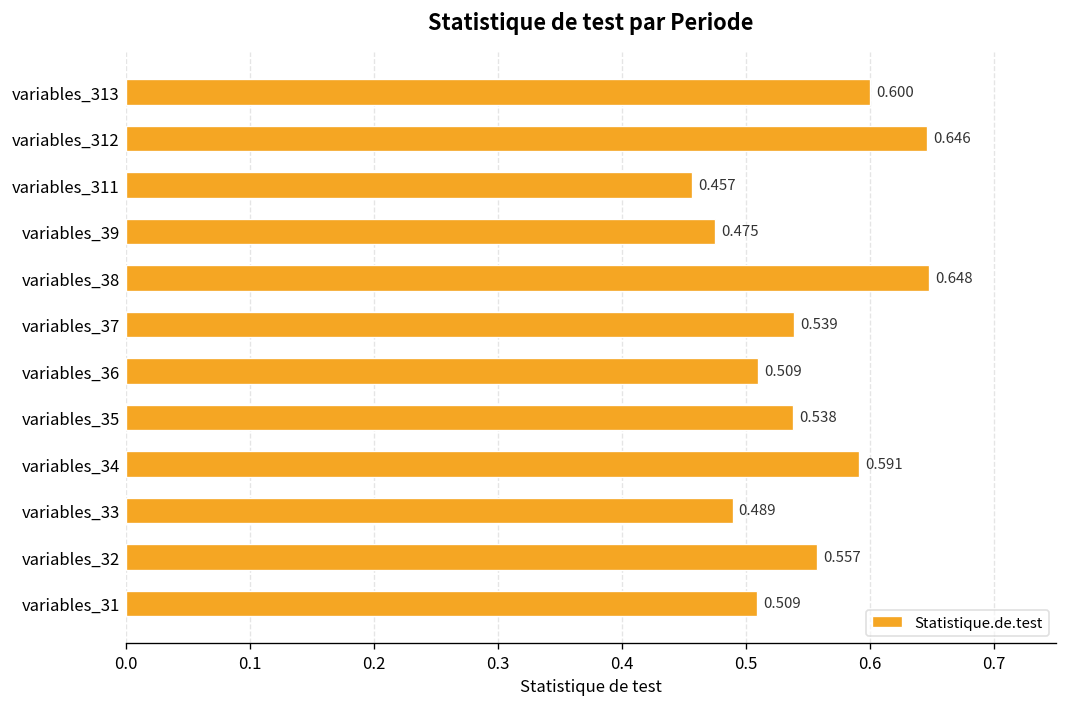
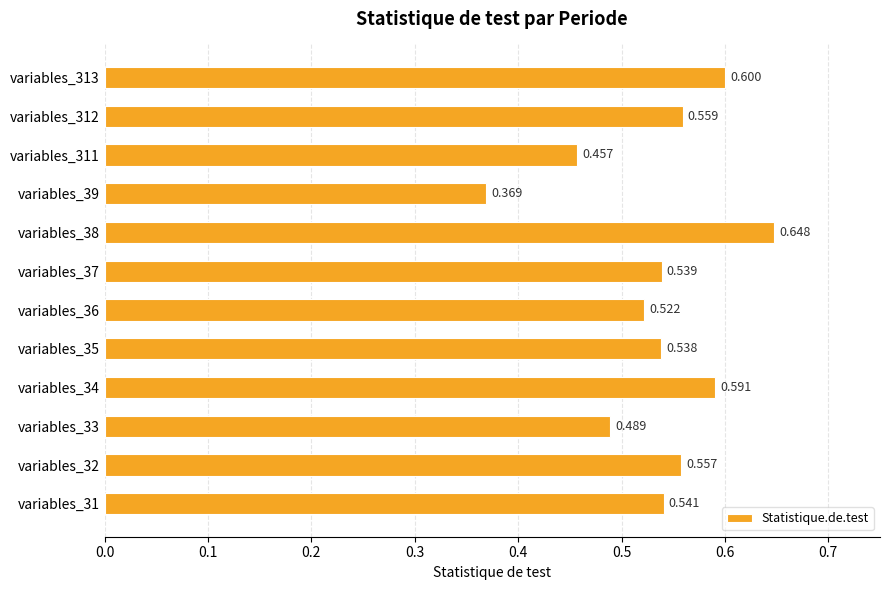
variables_312: 0.646 -> 0.559
variables_39: 0.475 -> 0.369
variables_36: 0.509 -> 0.522
variables_31: 0.509 -> 0.541
